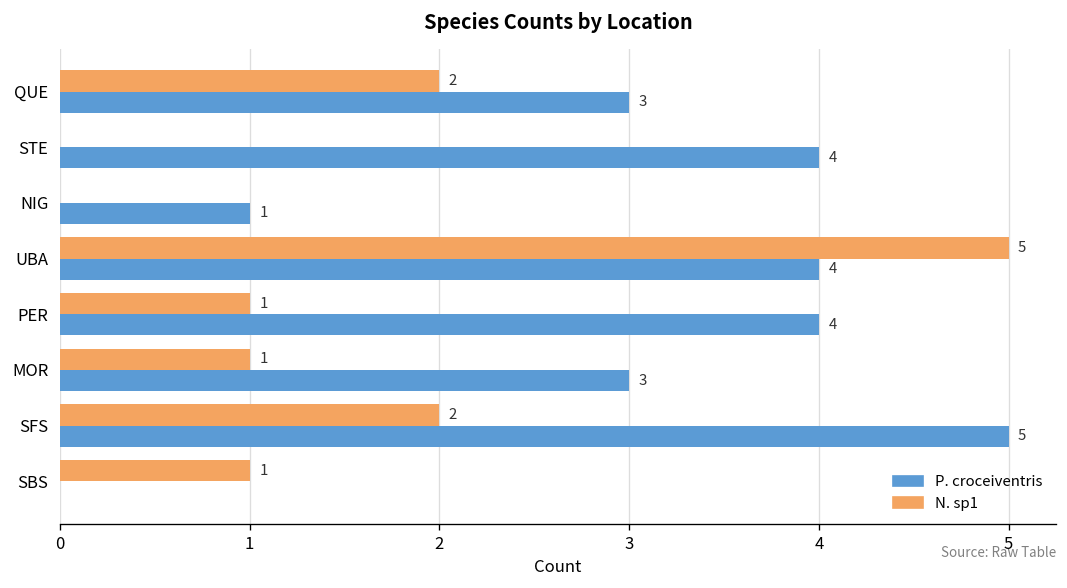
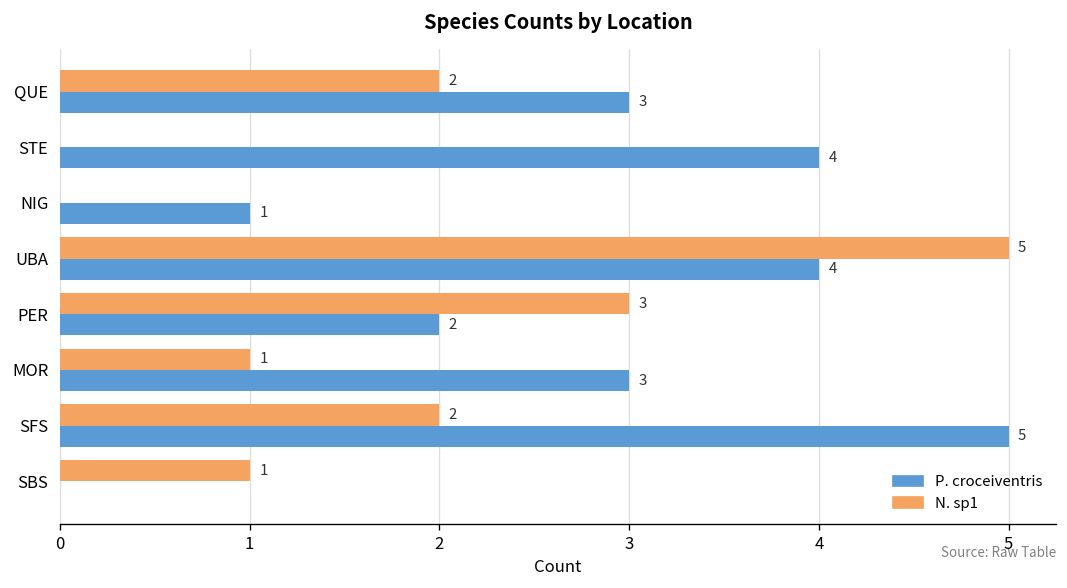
N. sp1, PER: 1 -> 3
P. croceiventris, PER: 4 -> 2
